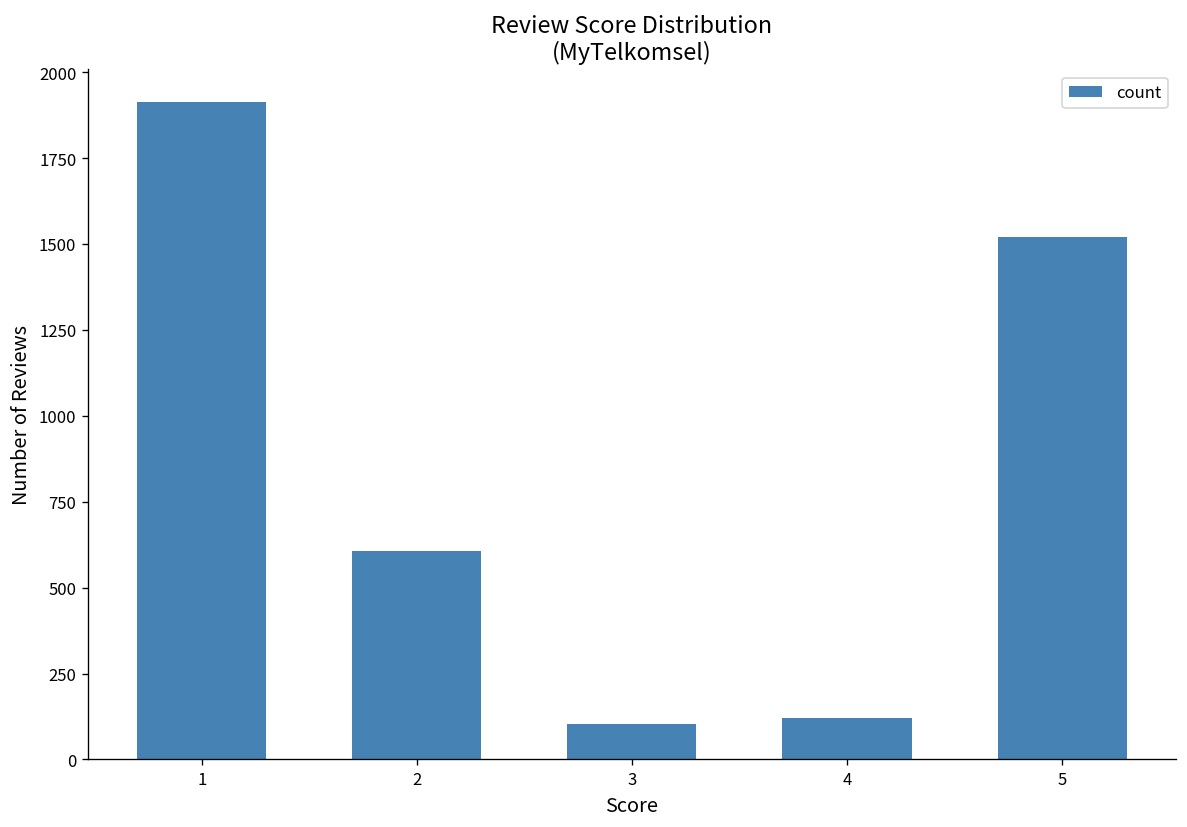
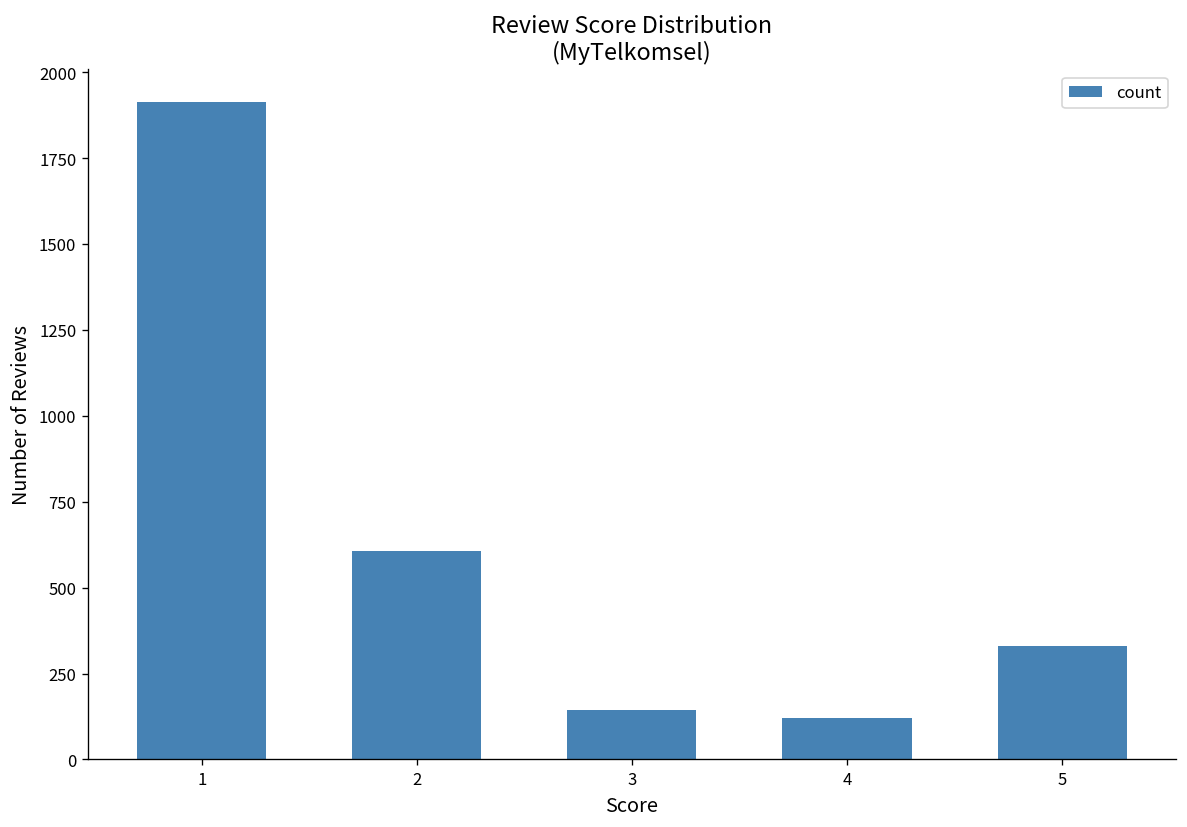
3: 100 -> 150
5: 1520 -> 330
